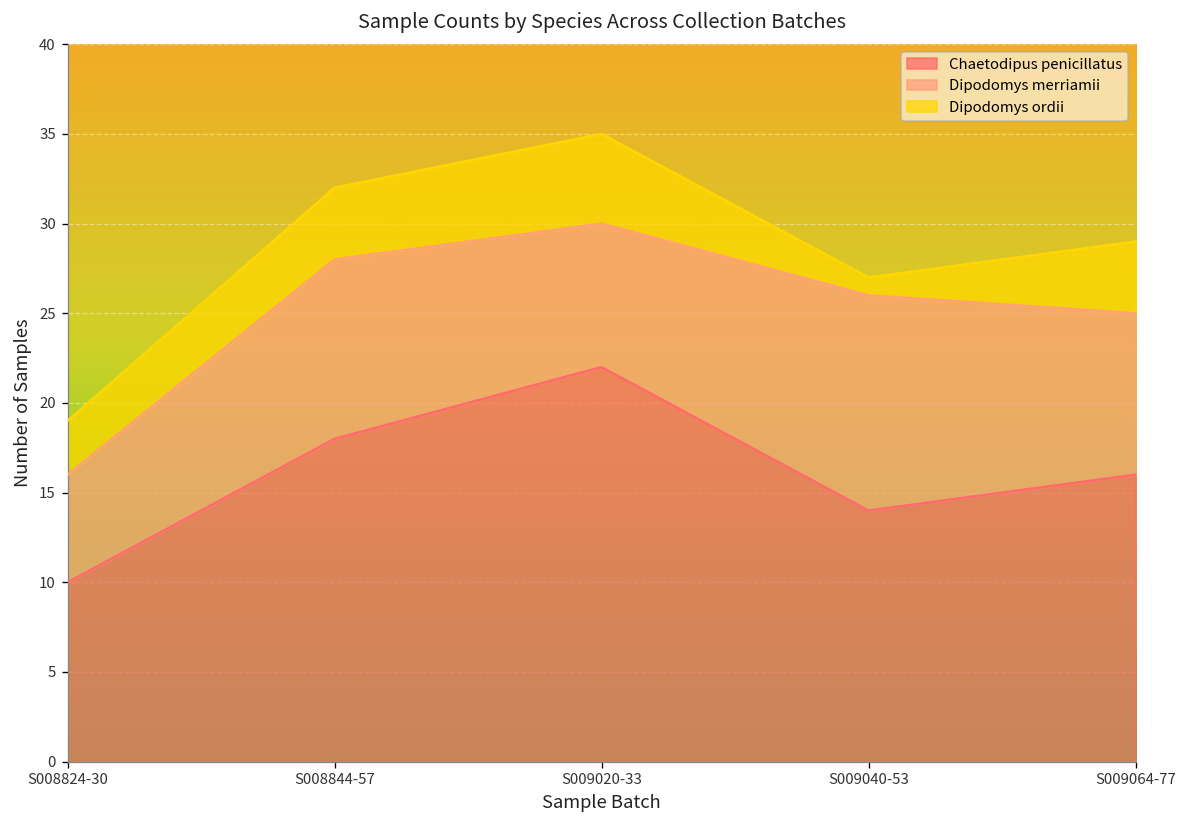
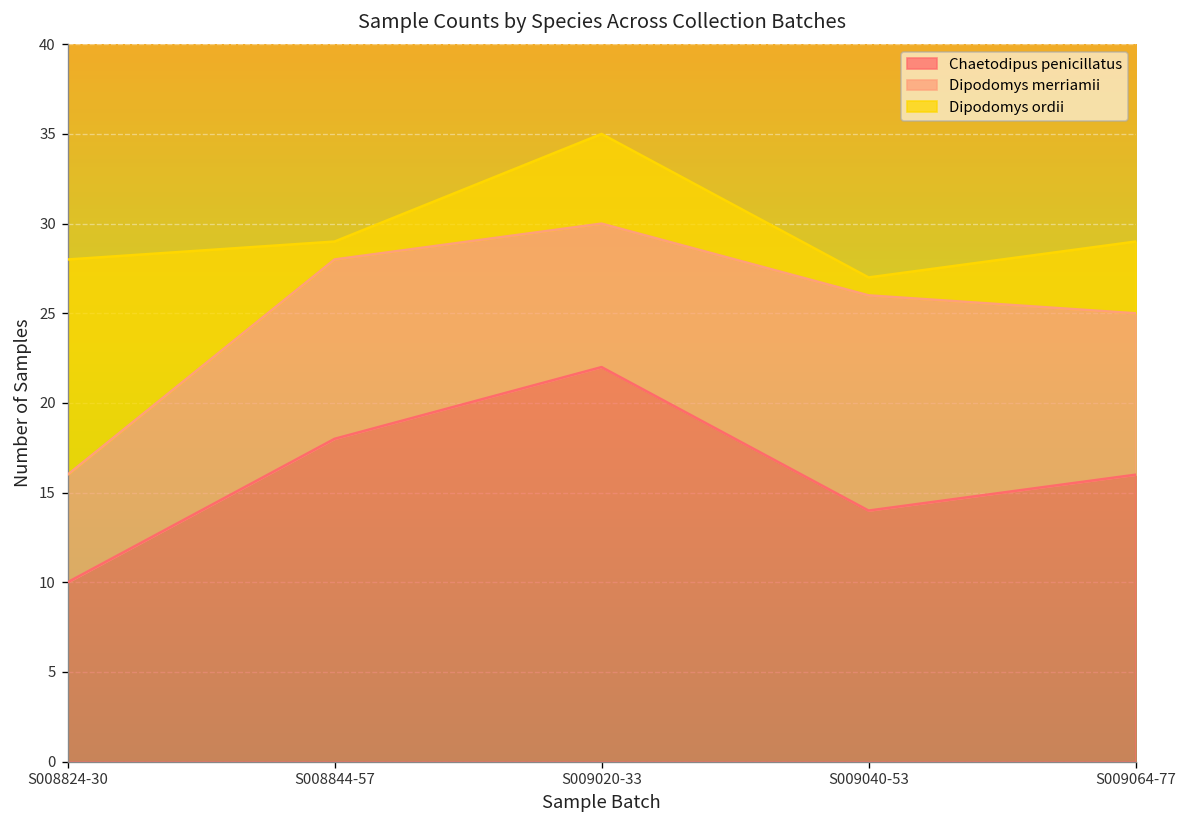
Dipodomys ordii, S008824-30: 3 -> 12
Dipodomys ordii, S008844-57: 4 -> 1
